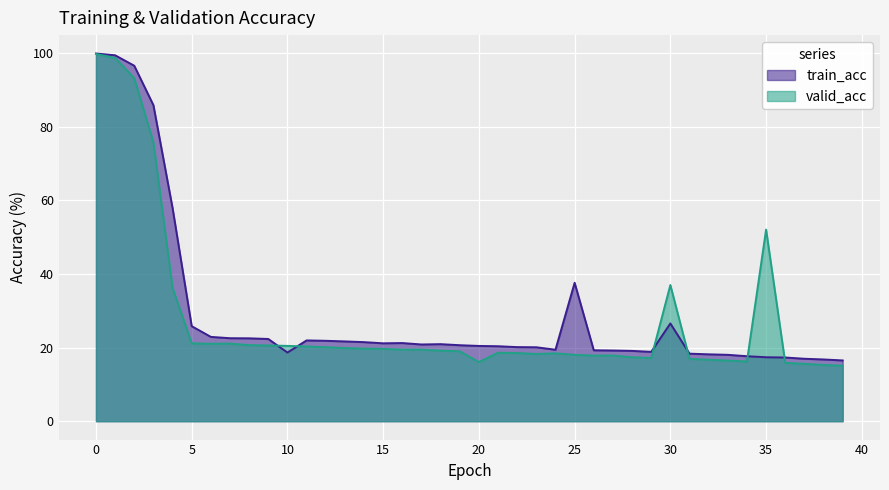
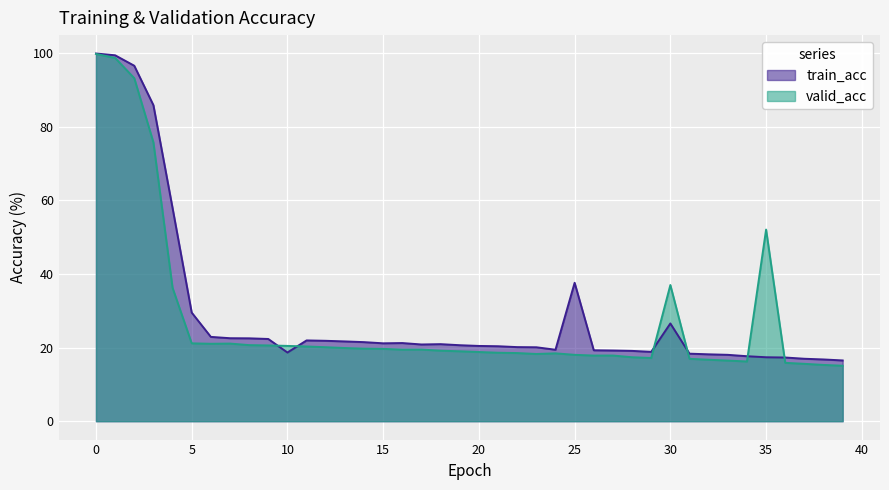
train_acc, 5: 26 -> 30
valid_acc, 20: 16 -> 19
